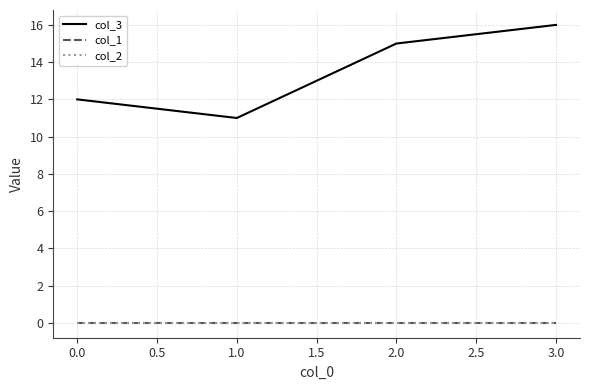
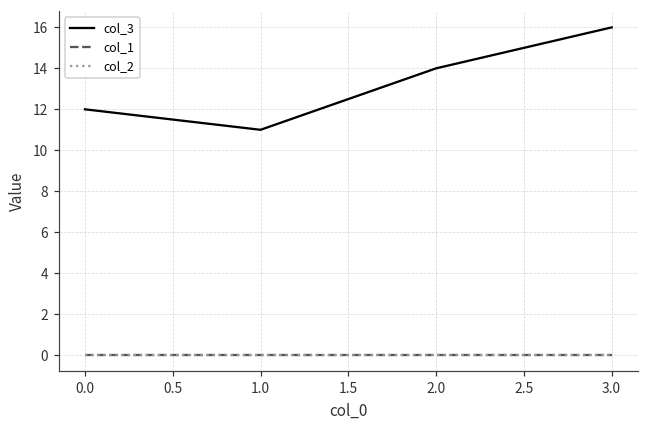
col_3, 2.0: 15 -> 14
